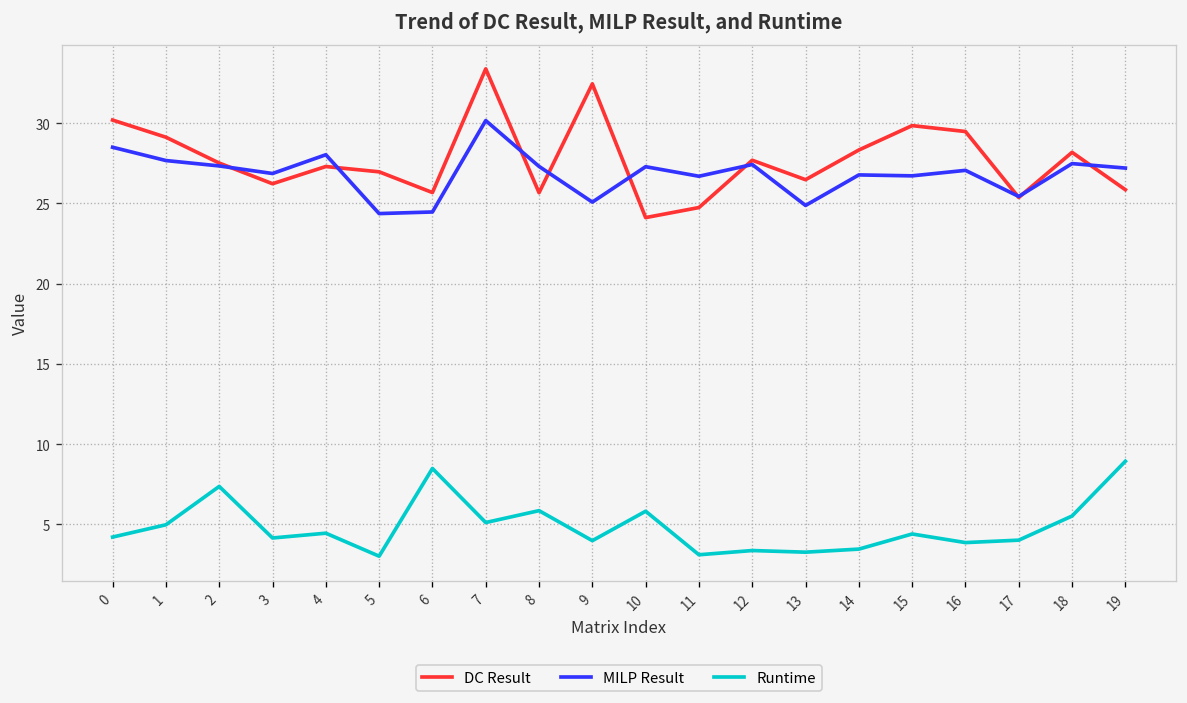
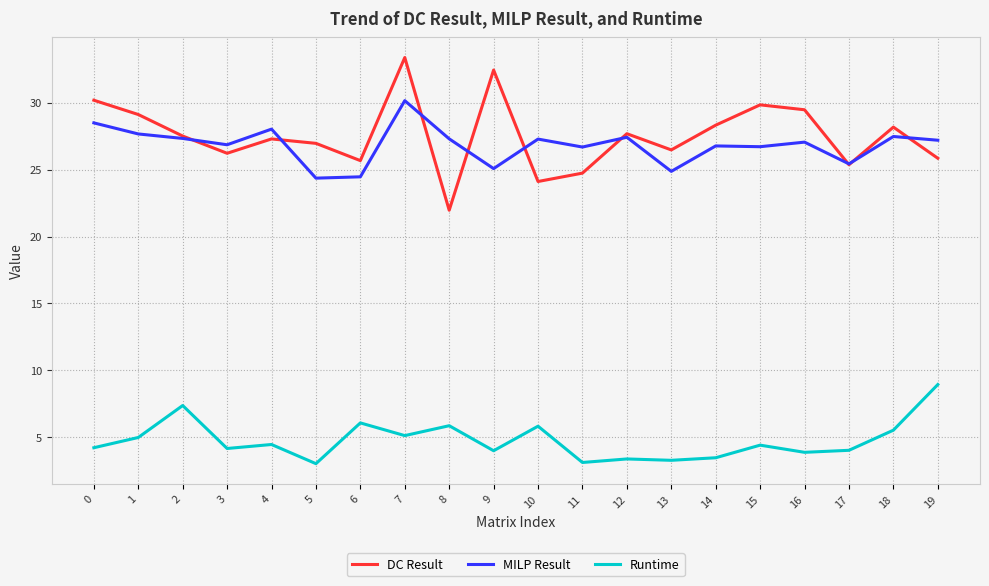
Runtime, 6: 8.5 -> 6.1
DC Result, 8: 25.7 -> 22.0
